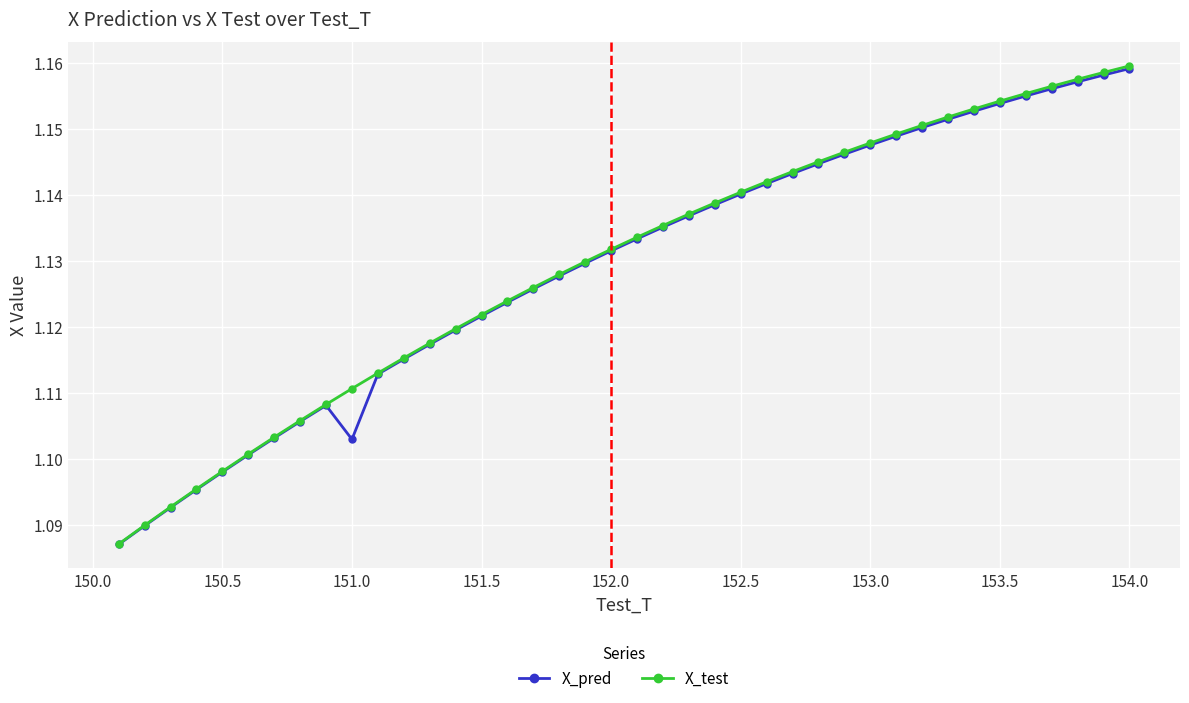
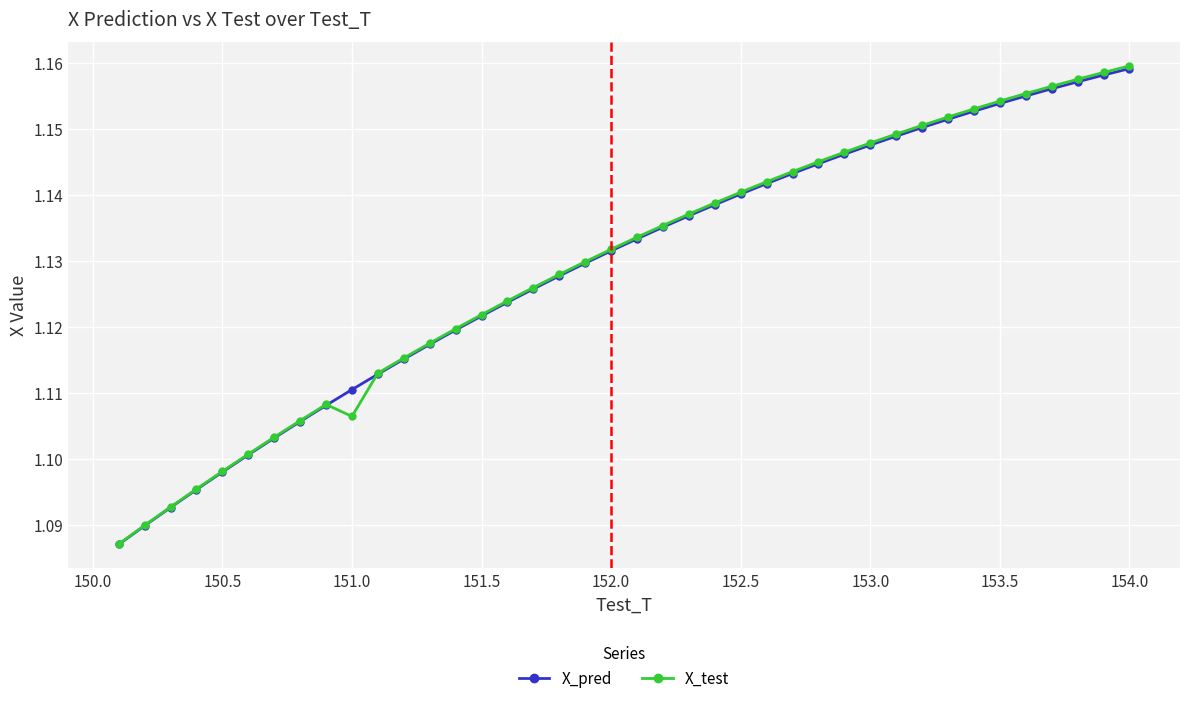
X_pred, 151.0: 1.103 -> 1.111
X_test, 151.0: 1.111 -> 1.106
